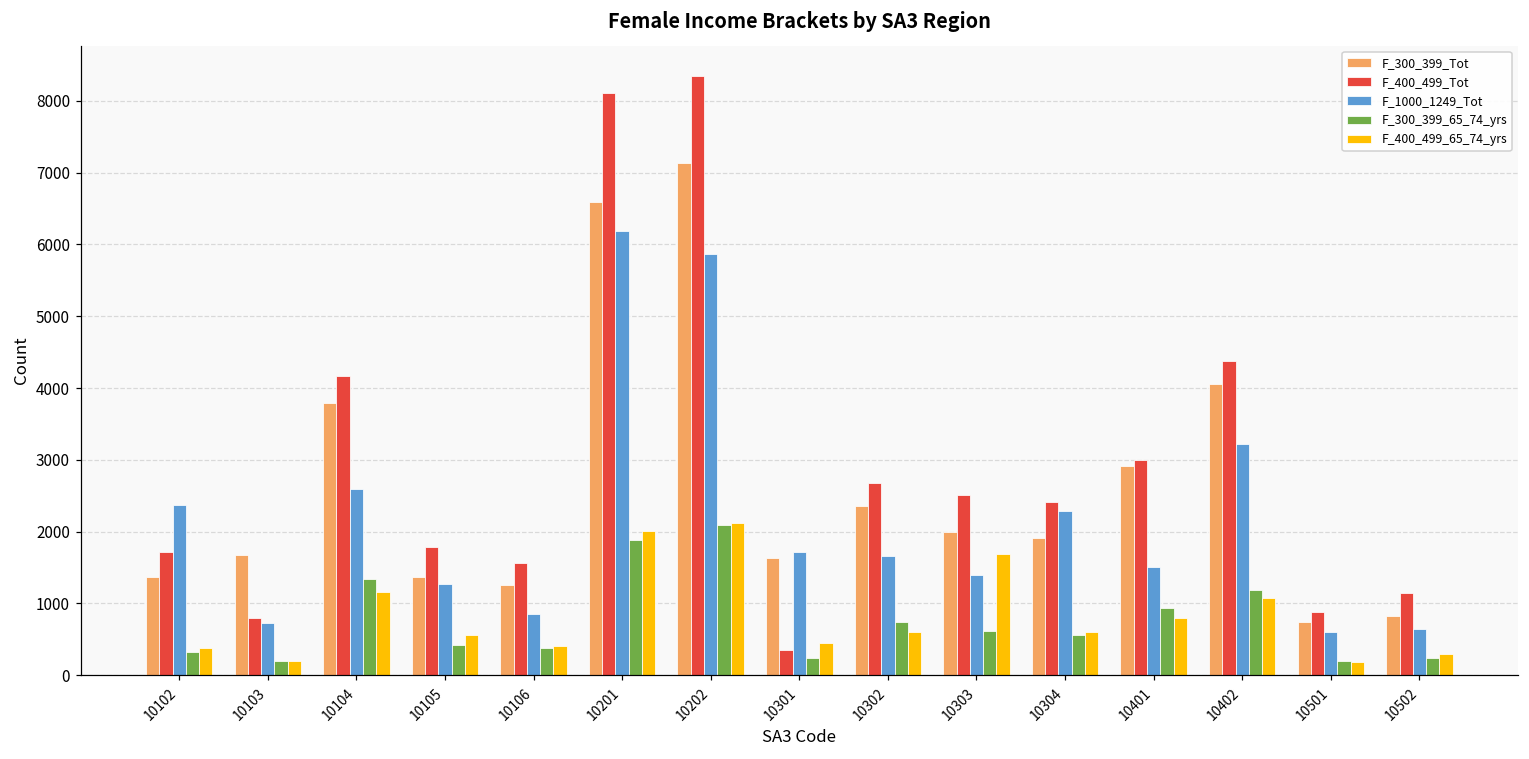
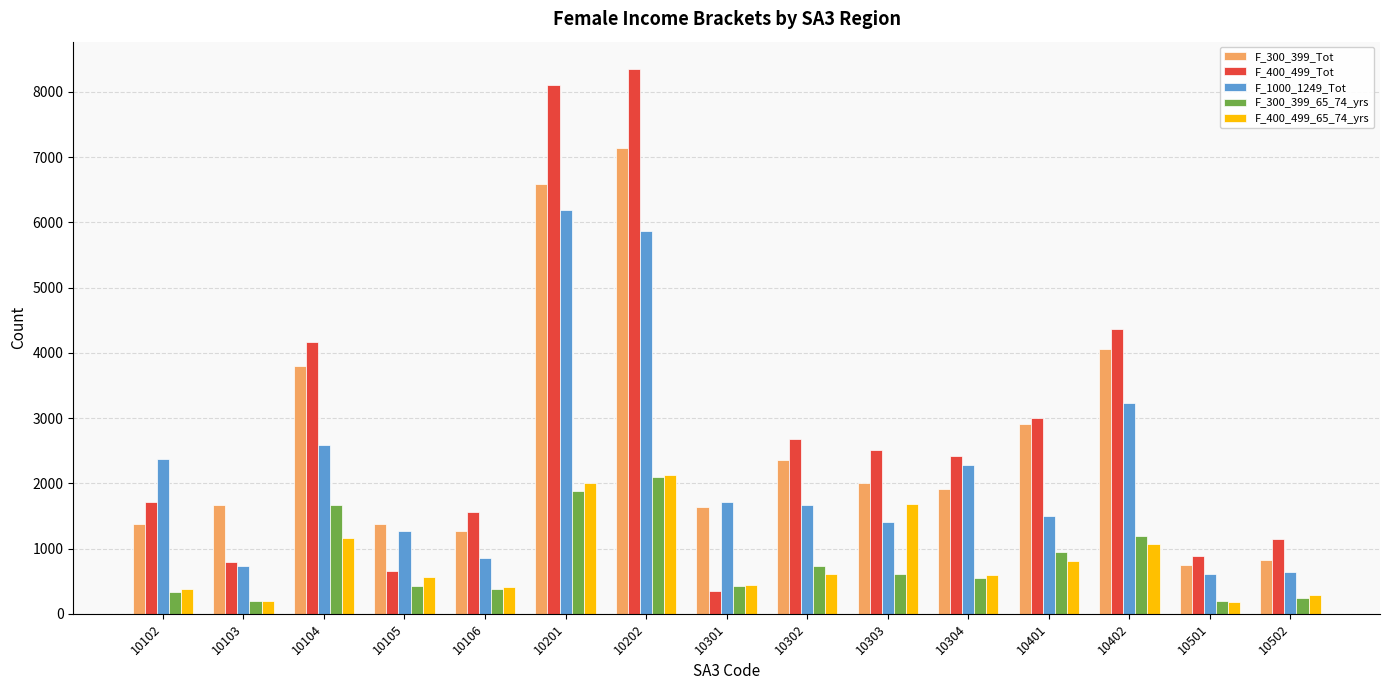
F_300_399_65_74_yrs, 10104: 1300 -> 1700
F_400_499_Tot, 10105: 1800 -> 700
F_300_399_65_74_yrs, 10301: 200 -> 400
